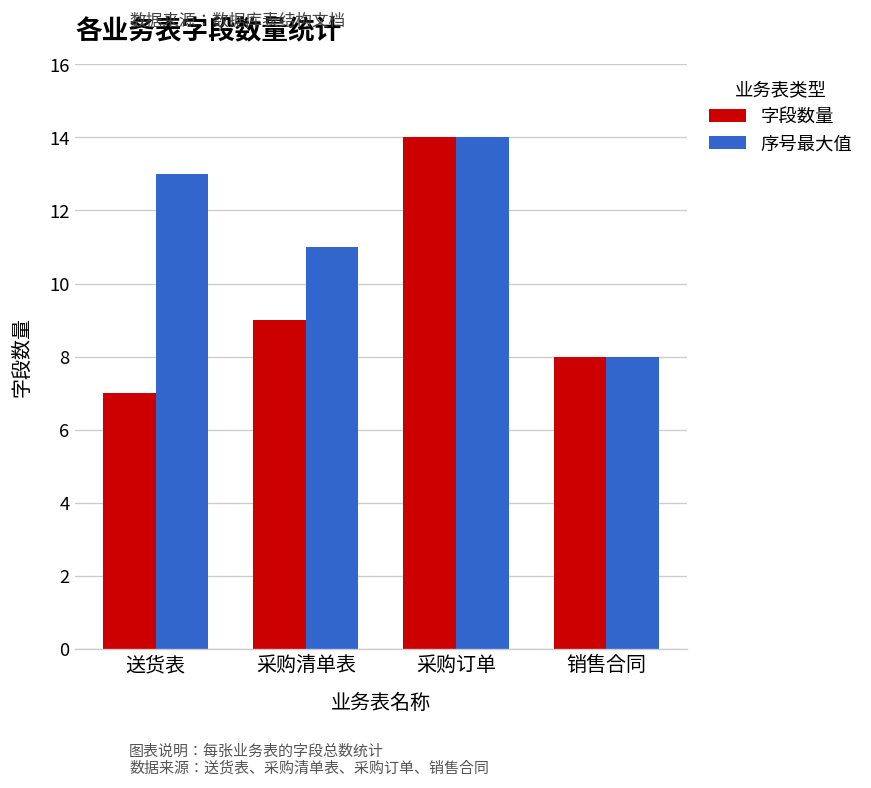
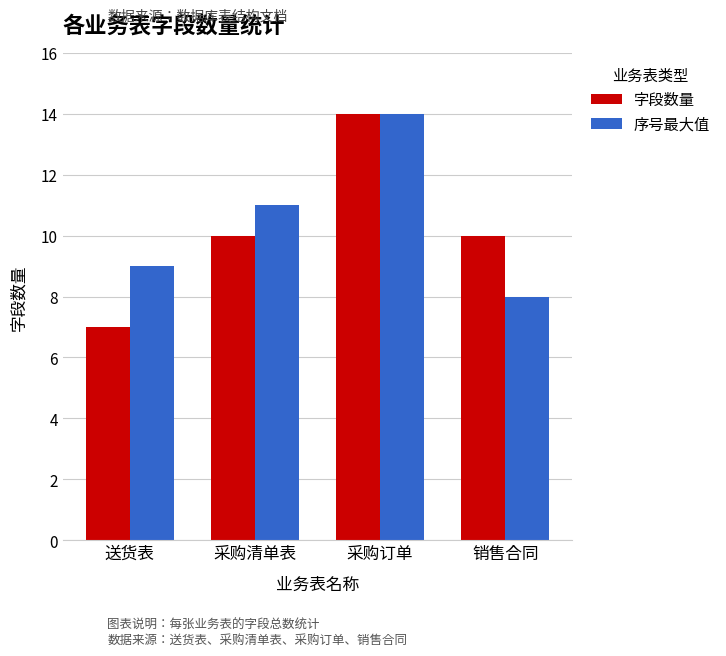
序号最大值, 送货表: 13 -> 9
字段数量, 采购清单表: 9 -> 10
字段数量, 销售合同: 8 -> 10
